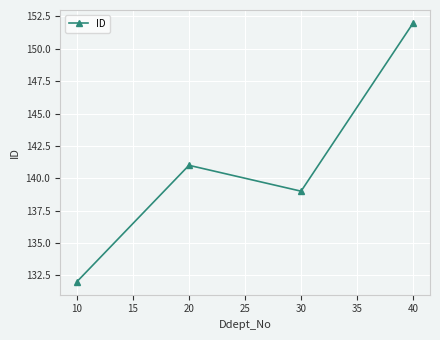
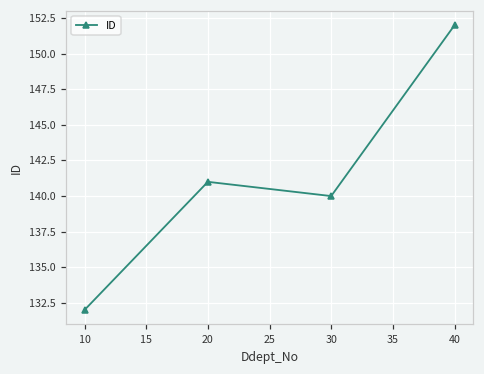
30: 139 -> 140
